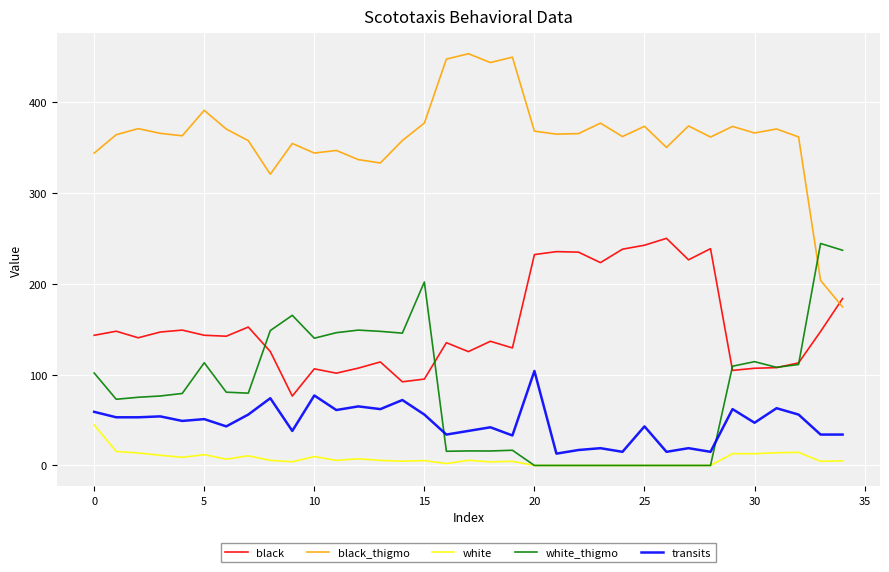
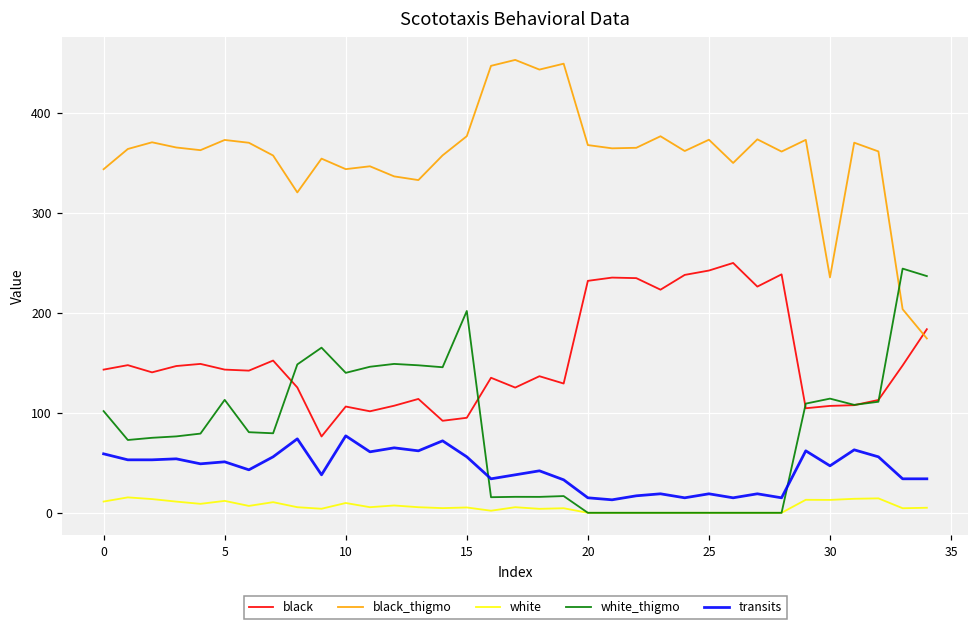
white, 0: 40 -> 10
black_thigmo, 5: 390 -> 370
transits, 20: 100 -> 20
transits, 25: 40 -> 20
black_thigmo, 30: 370 -> 240
